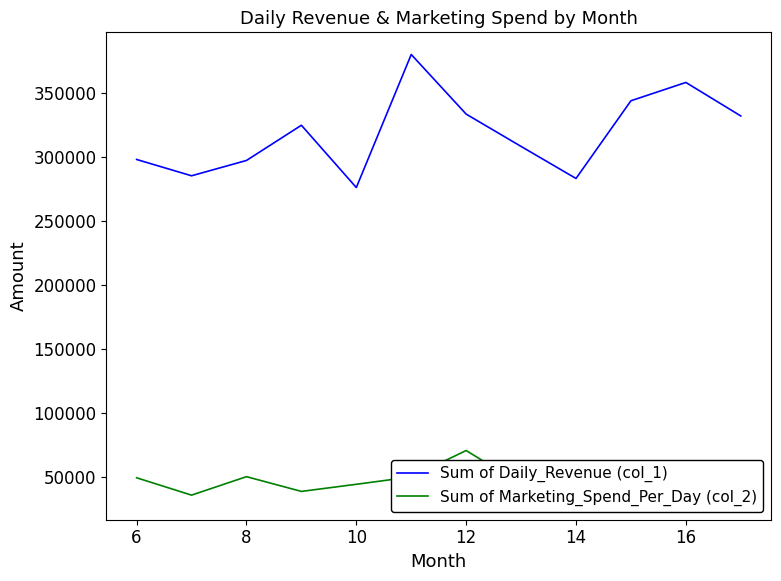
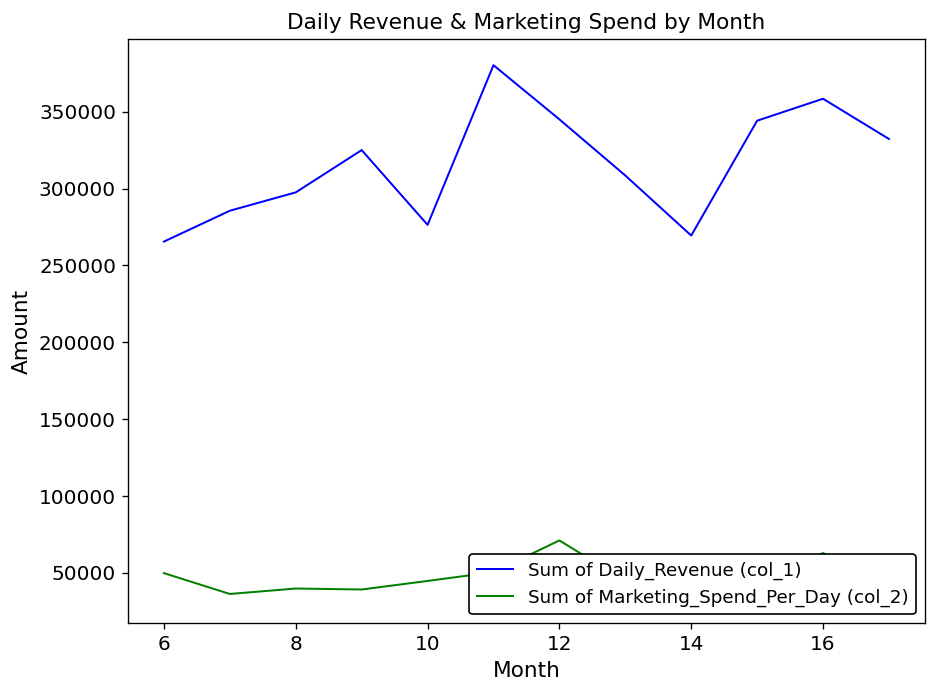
Sum of Daily_Revenue (col_1), 6: 298000 -> 265000
Sum of Marketing_Spend_Per_Day (col_2), 8: 51000 -> 40000
Sum of Daily_Revenue (col_1), 12: 334000 -> 345000
Sum of Daily_Revenue (col_1), 14: 283000 -> 269000
